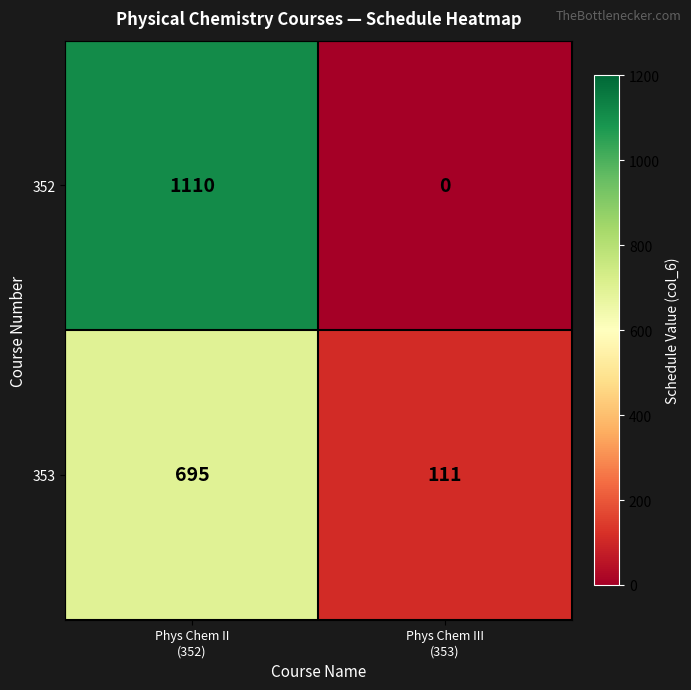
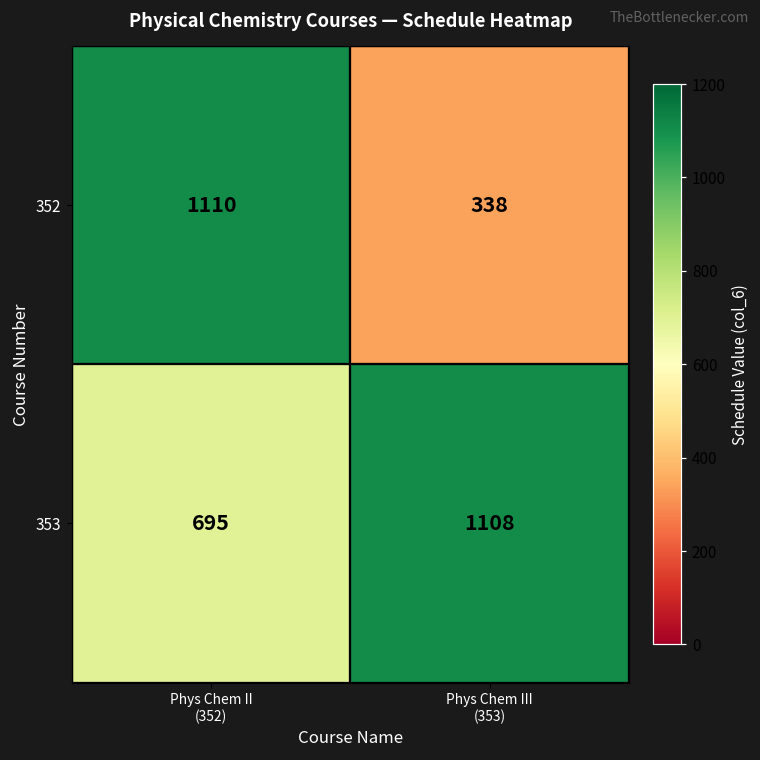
352, Phys Chem III (353): 0 -> 338
353, Phys Chem III (353): 111 -> 1108
